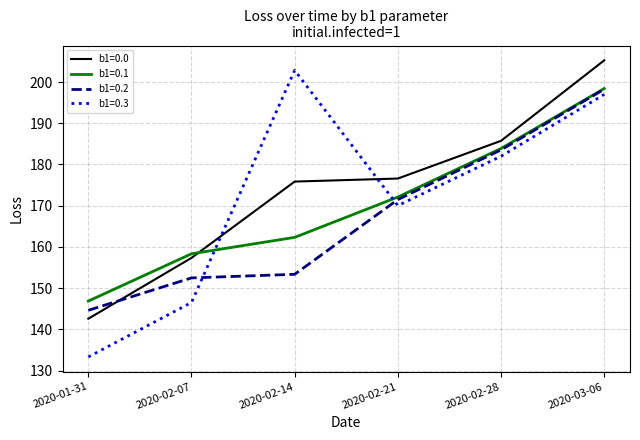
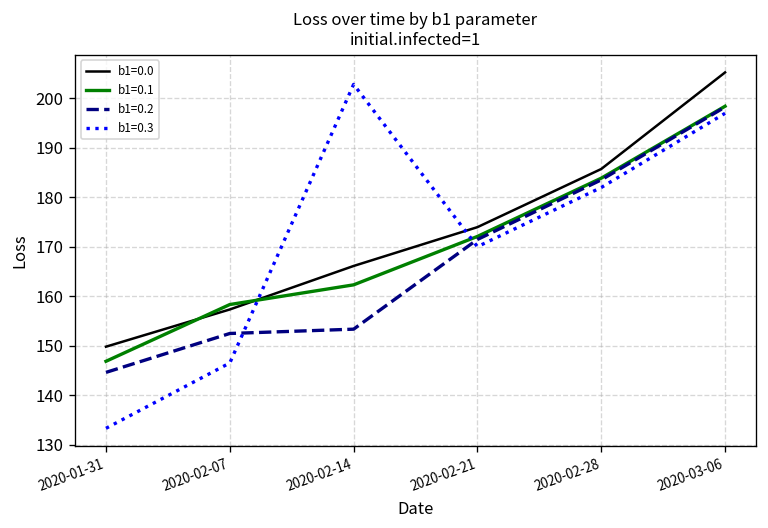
b1=0.0, 2020-01-31: 143 -> 150
b1=0.0, 2020-02-14: 176 -> 166
b1=0.0, 2020-02-21: 177 -> 174
